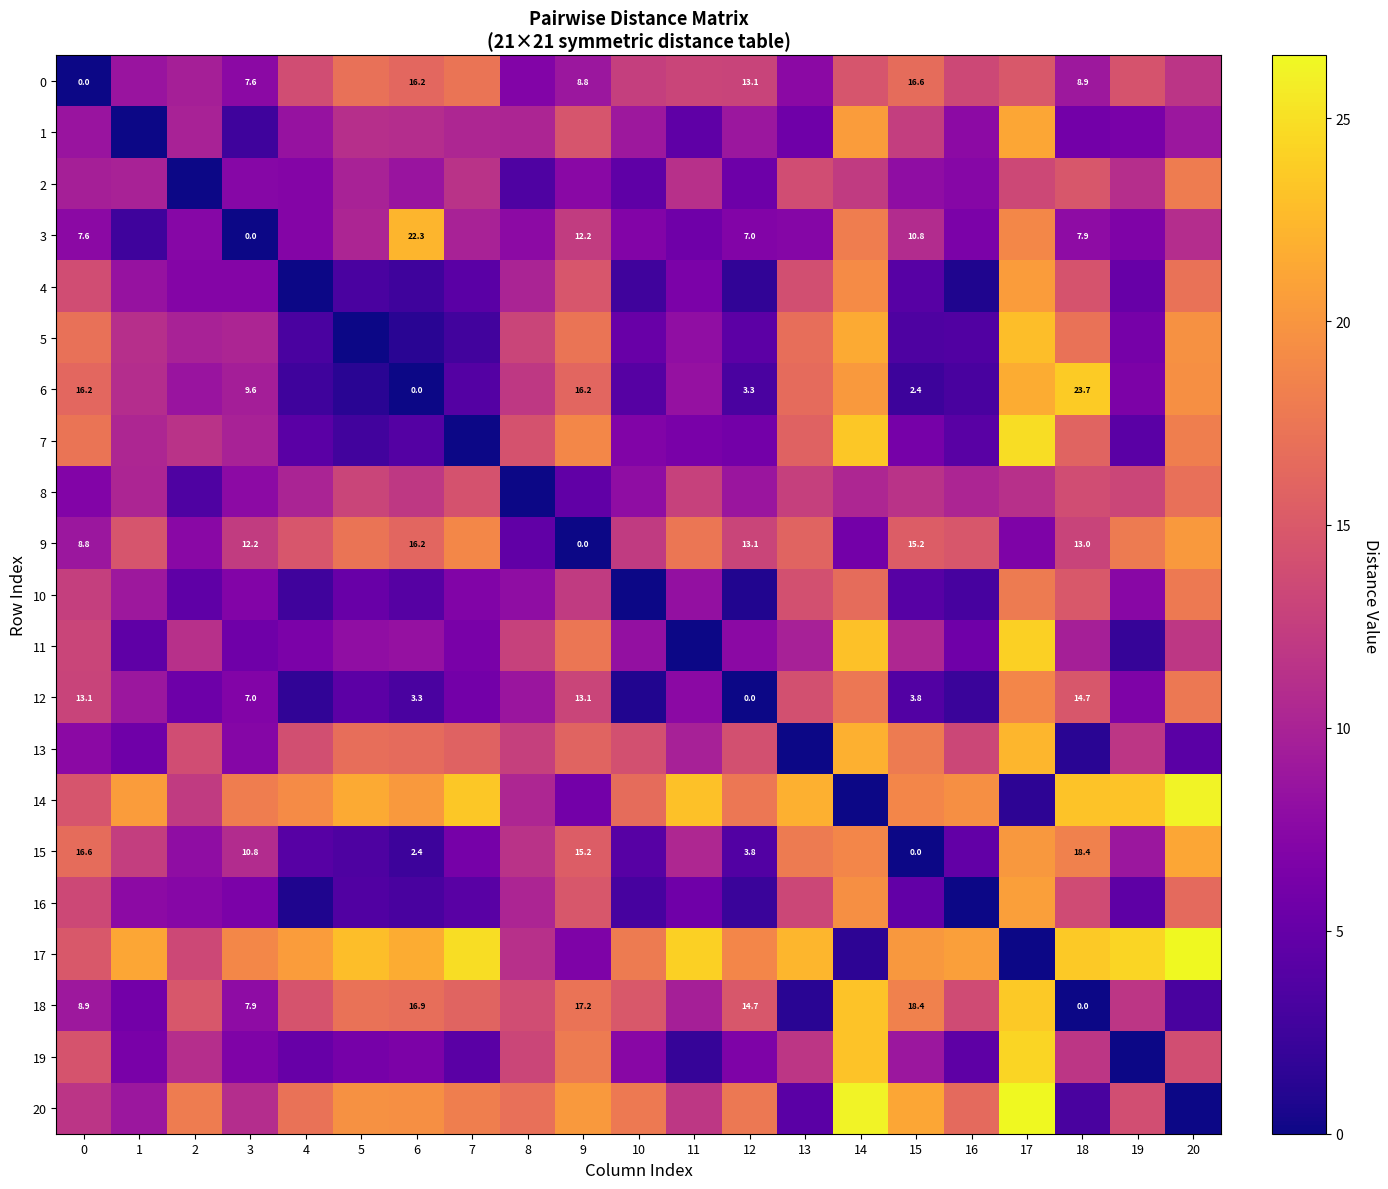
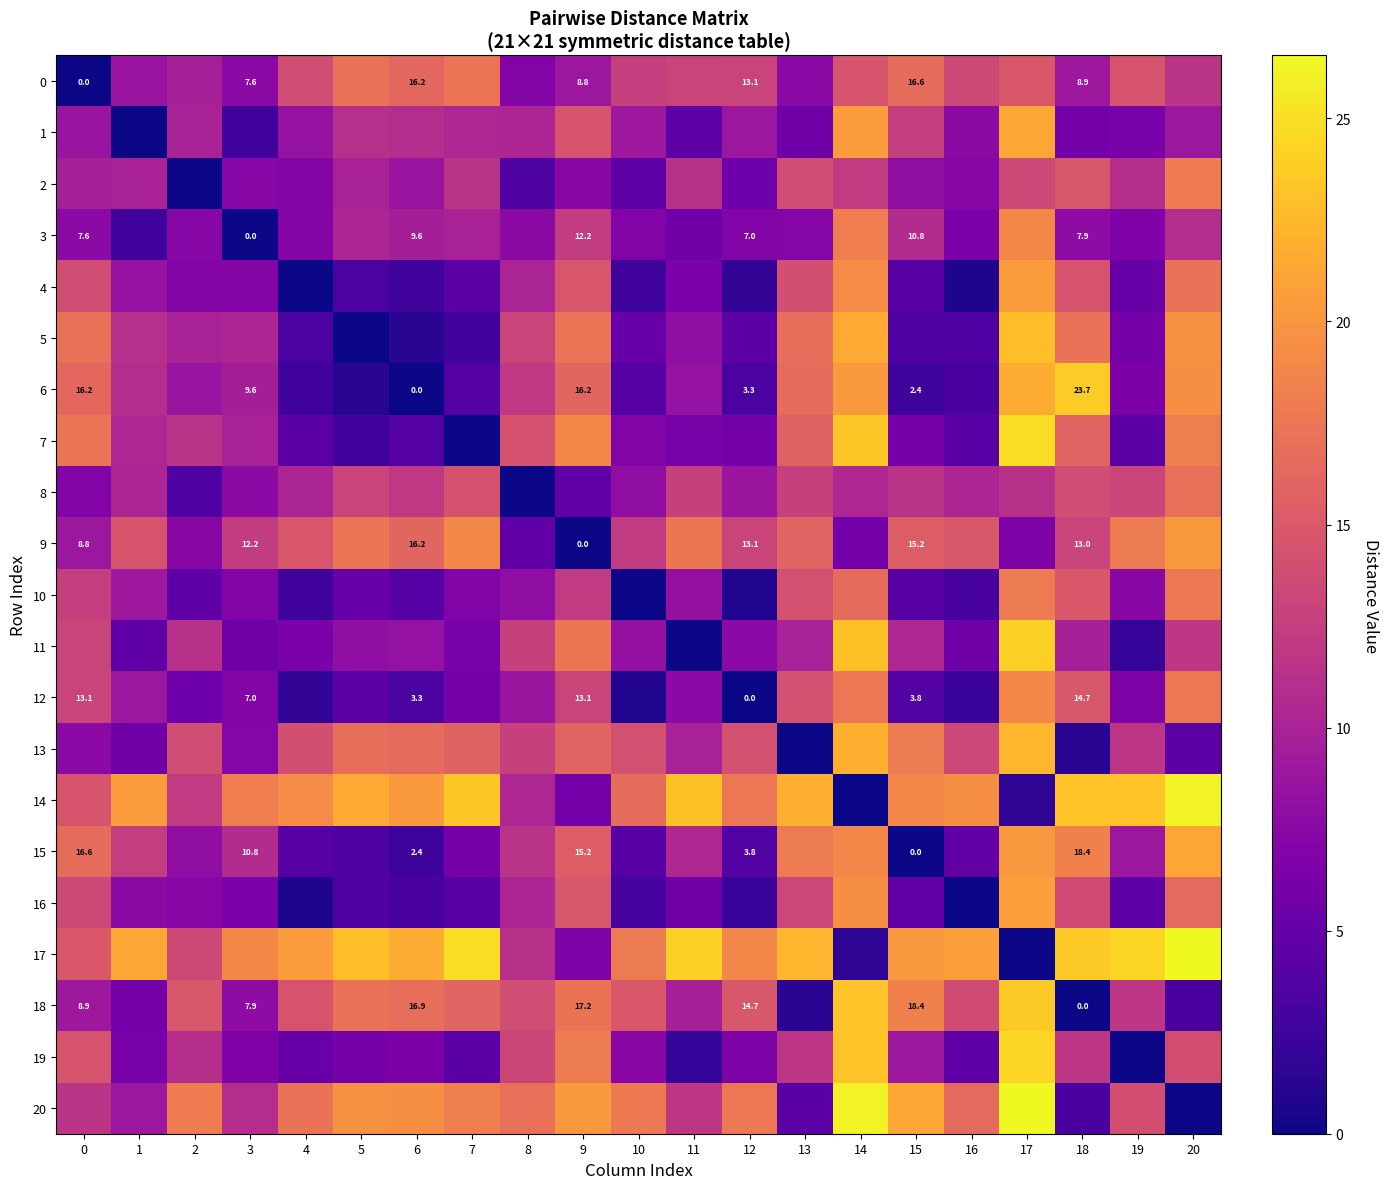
3, 6: 22.3 -> 9.6
